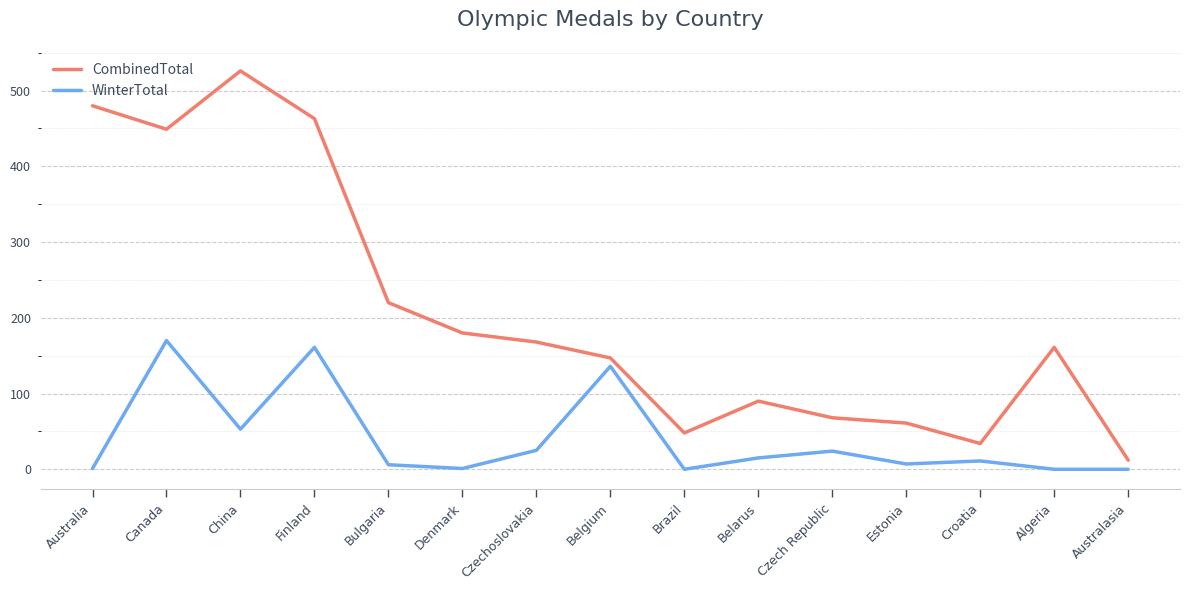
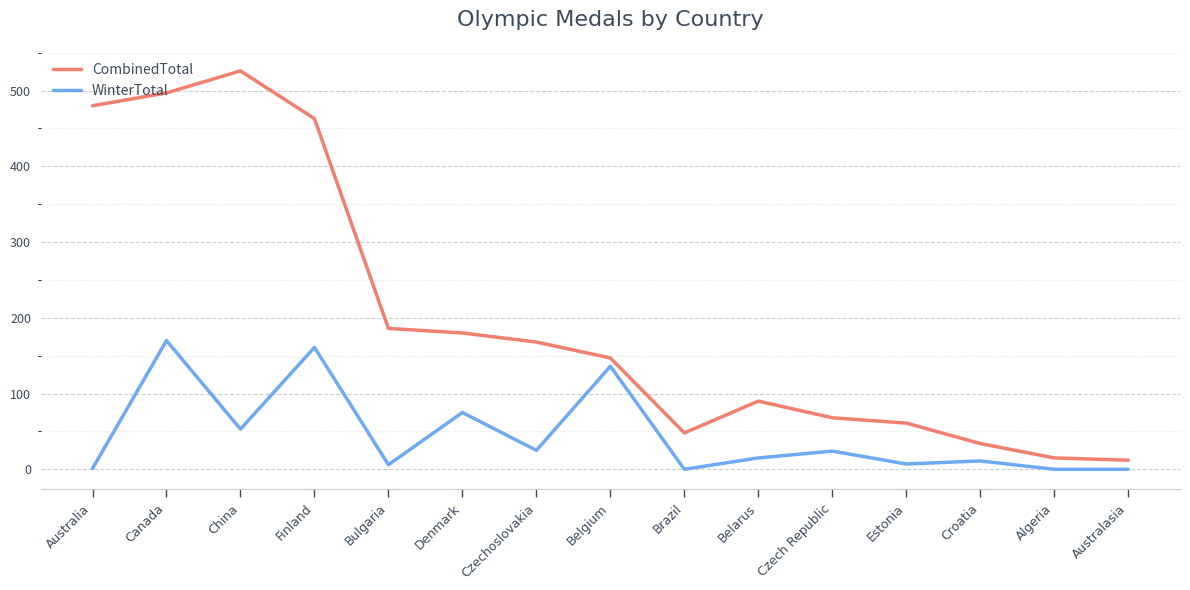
CombinedTotal, Canada: 450 -> 500
CombinedTotal, Bulgaria: 220 -> 190
WinterTotal, Denmark: 0 -> 80
CombinedTotal, Algeria: 160 -> 20
